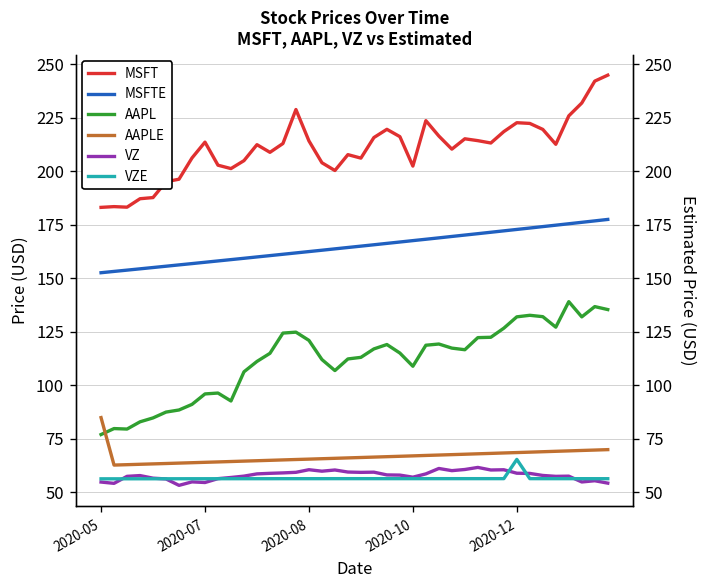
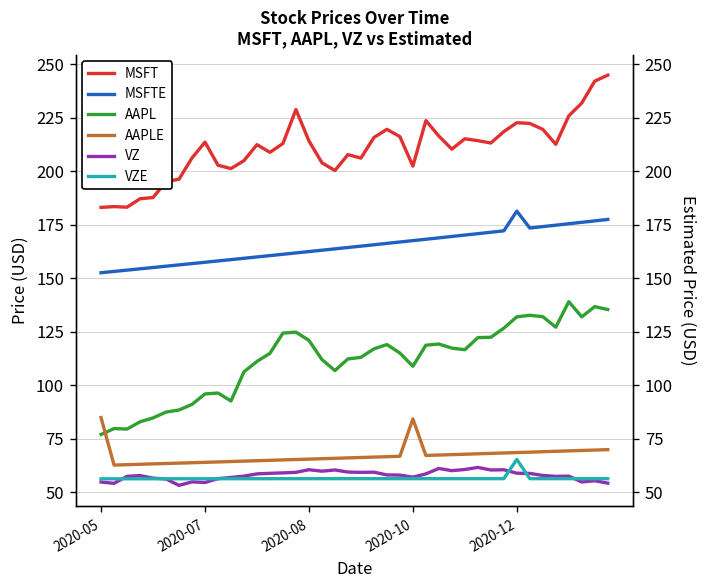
AAPLE, 2020-10: 67 -> 84
MSFTE, 2020-12: 173 -> 181
